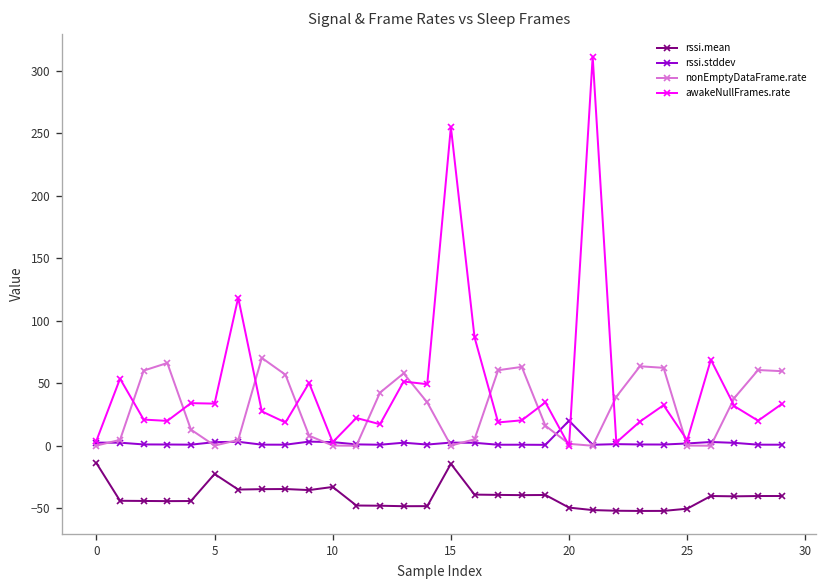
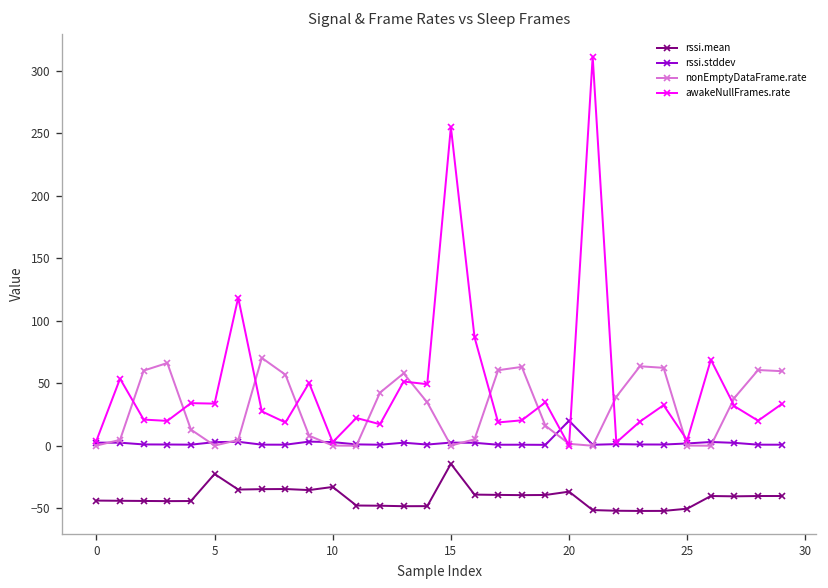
rssi.mean, 0: -14 -> -44
rssi.mean, 20: -50 -> -37
